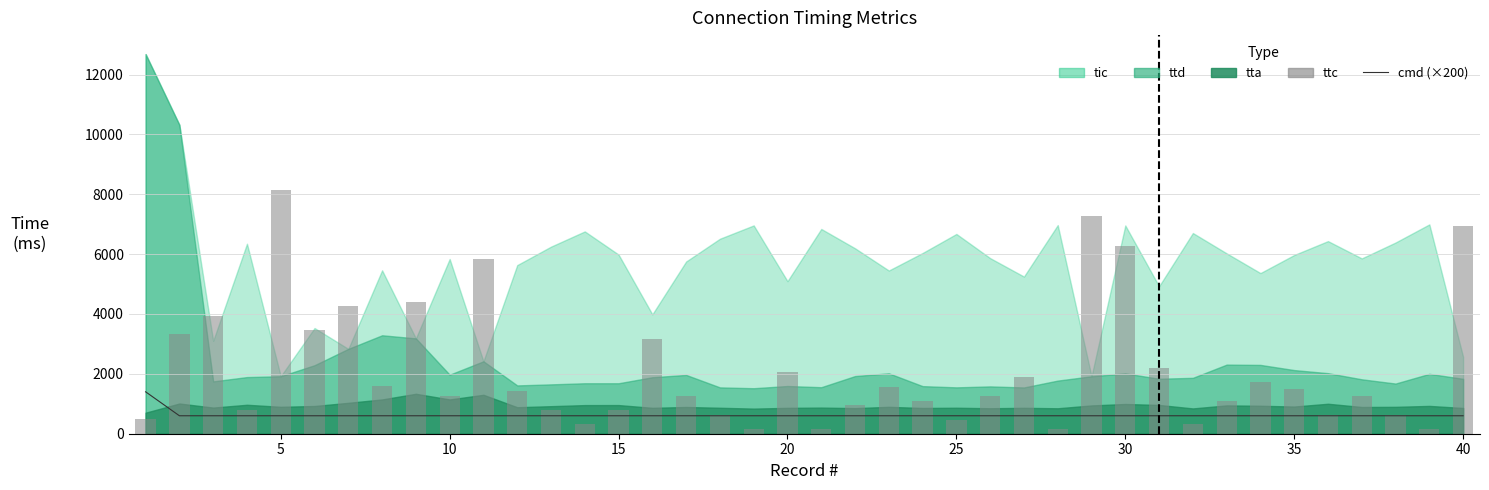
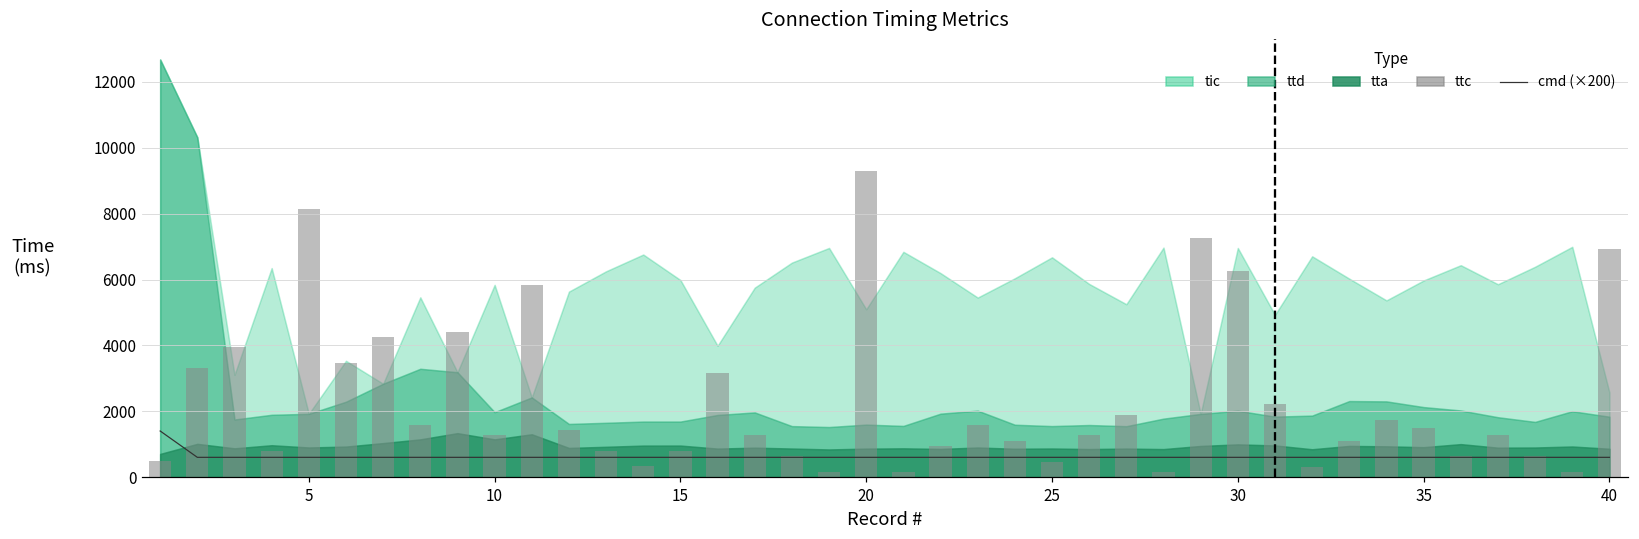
ttc, 20: 2100 -> 9300
